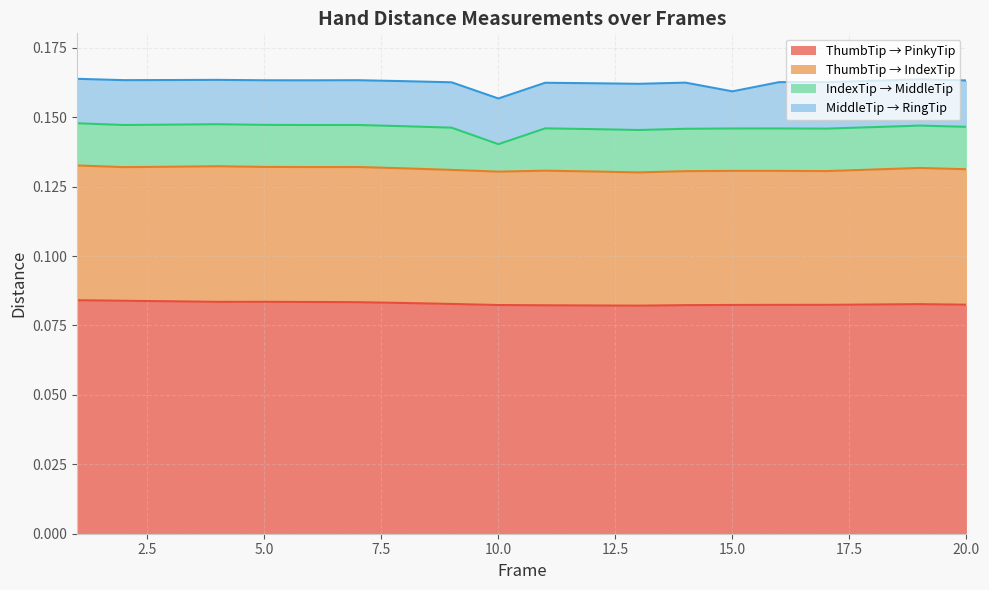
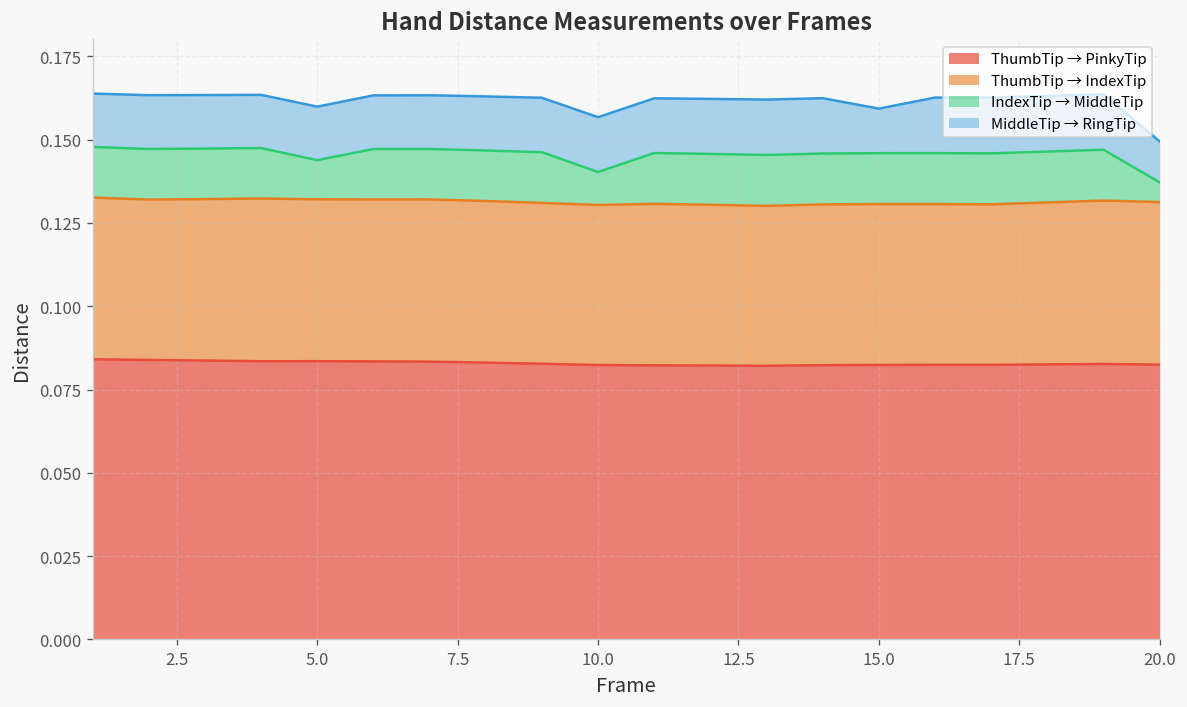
IndexTip → MiddleTip, 5.0: 0.015 -> 0.012
IndexTip → MiddleTip, 20.0: 0.015 -> 0.006
MiddleTip → RingTip, 20.0: 0.017 -> 0.012
